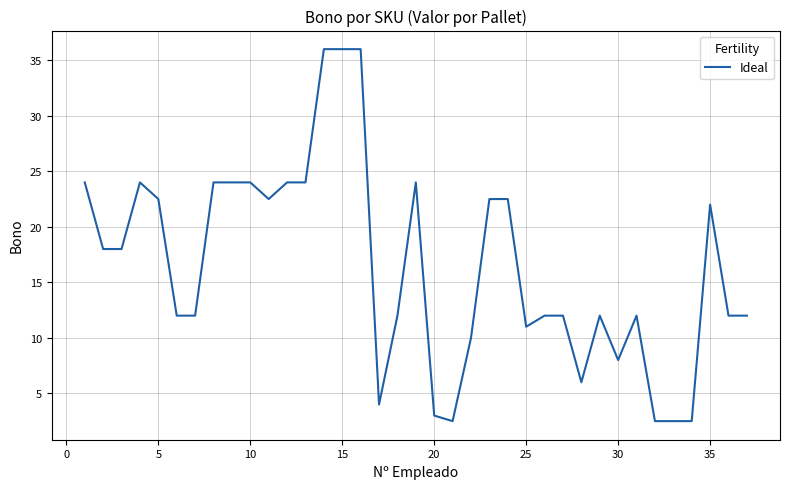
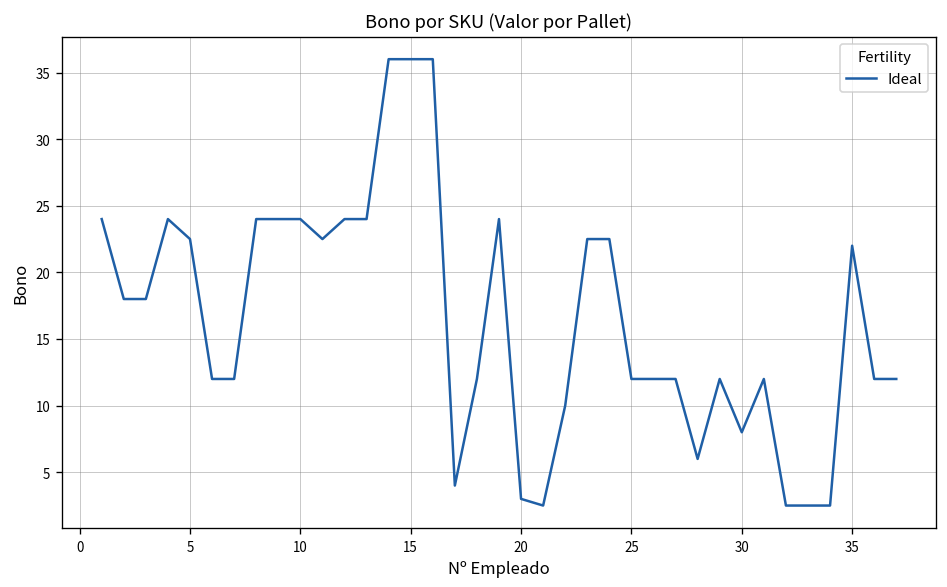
25: 11 -> 12
